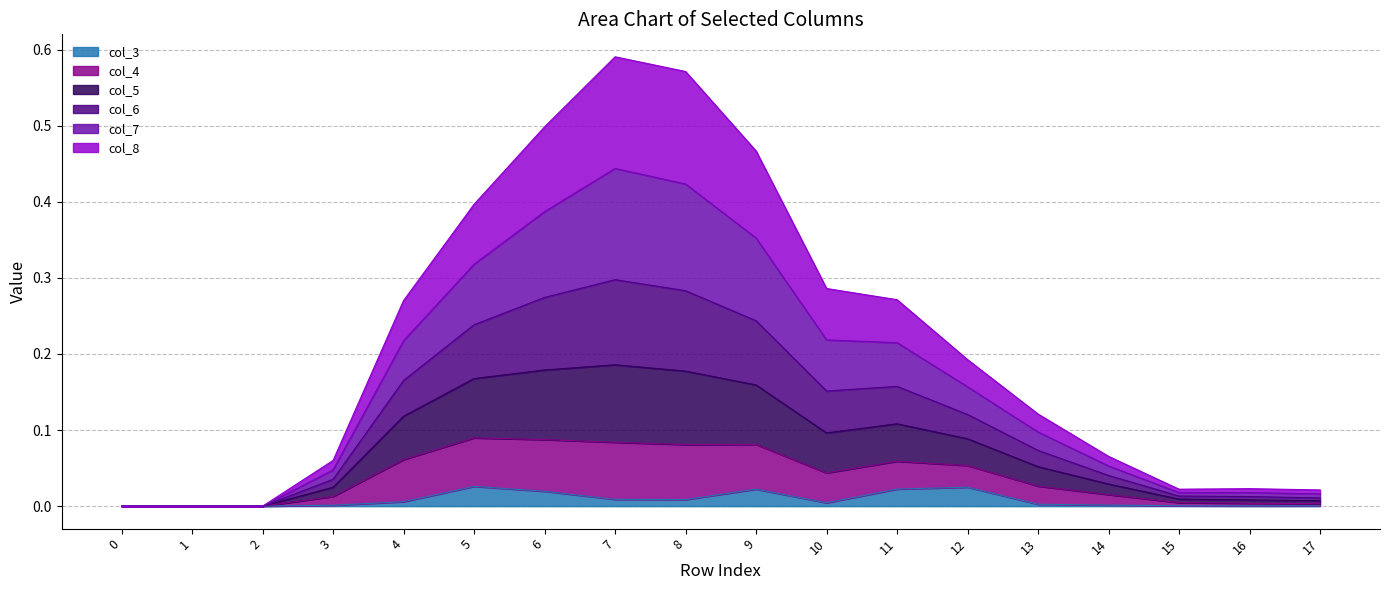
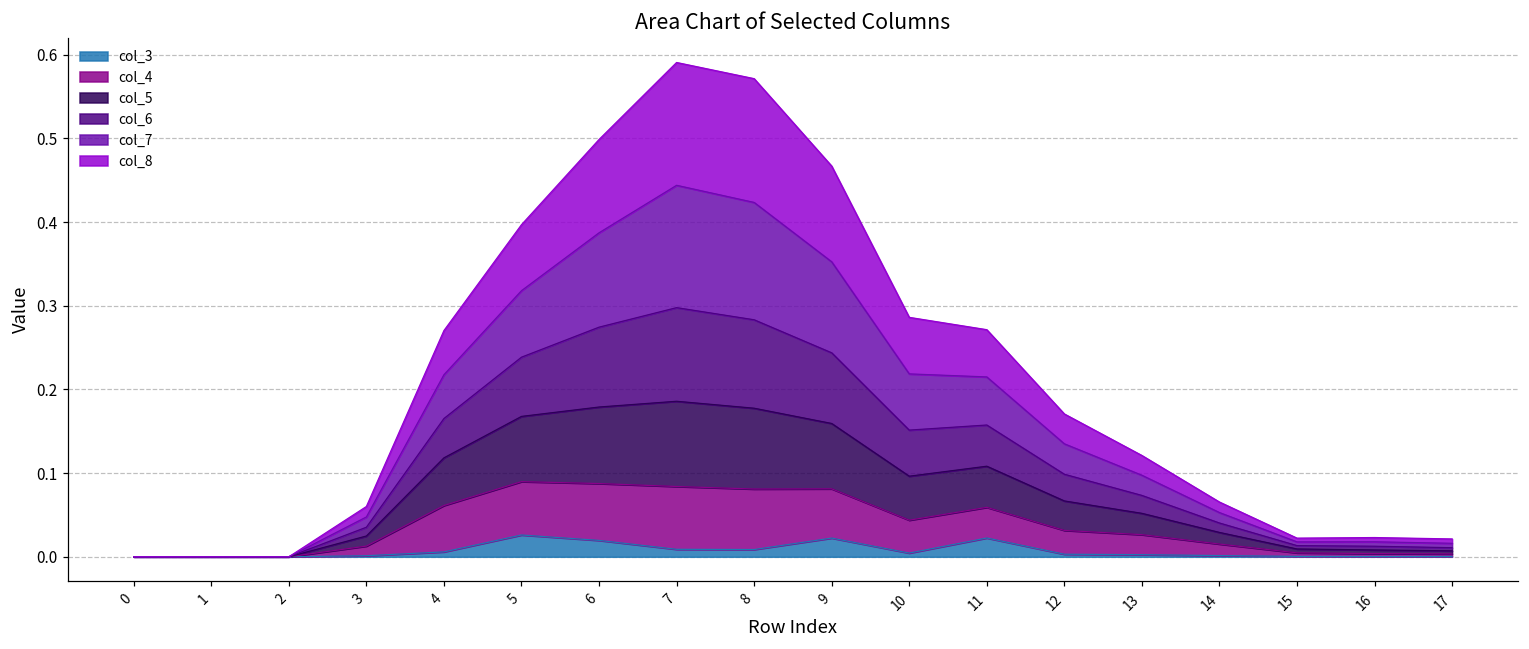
col_3, 12: 0.02 -> 0.00
